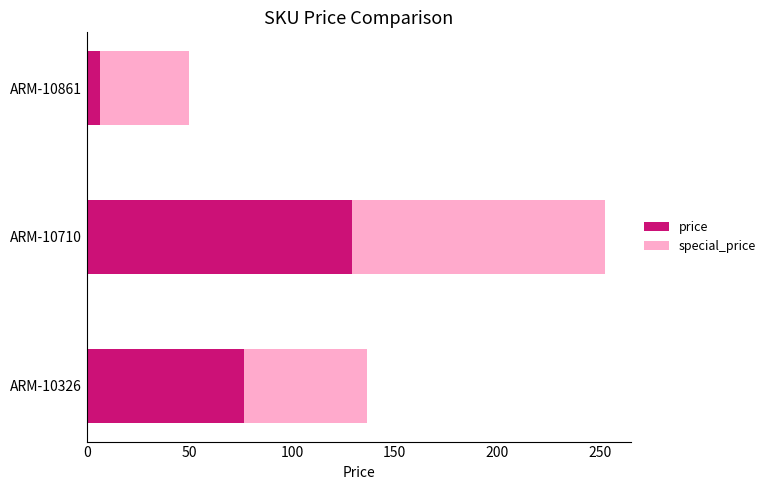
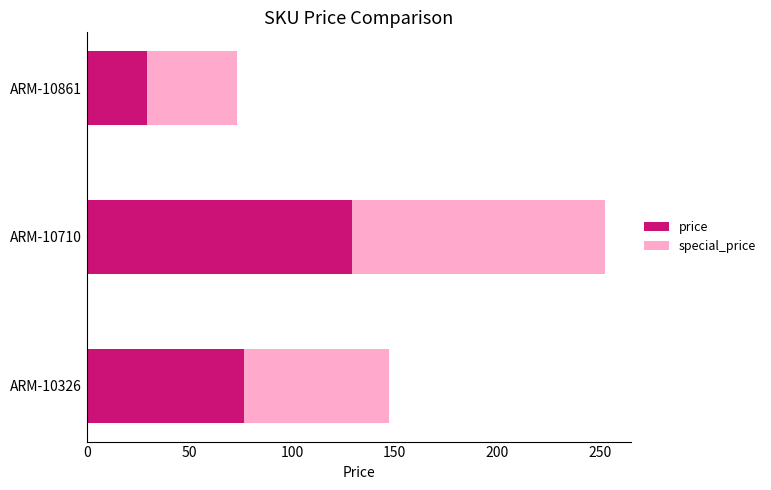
price, ARM-10861: 6 -> 29
special_price, ARM-10326: 60 -> 71
